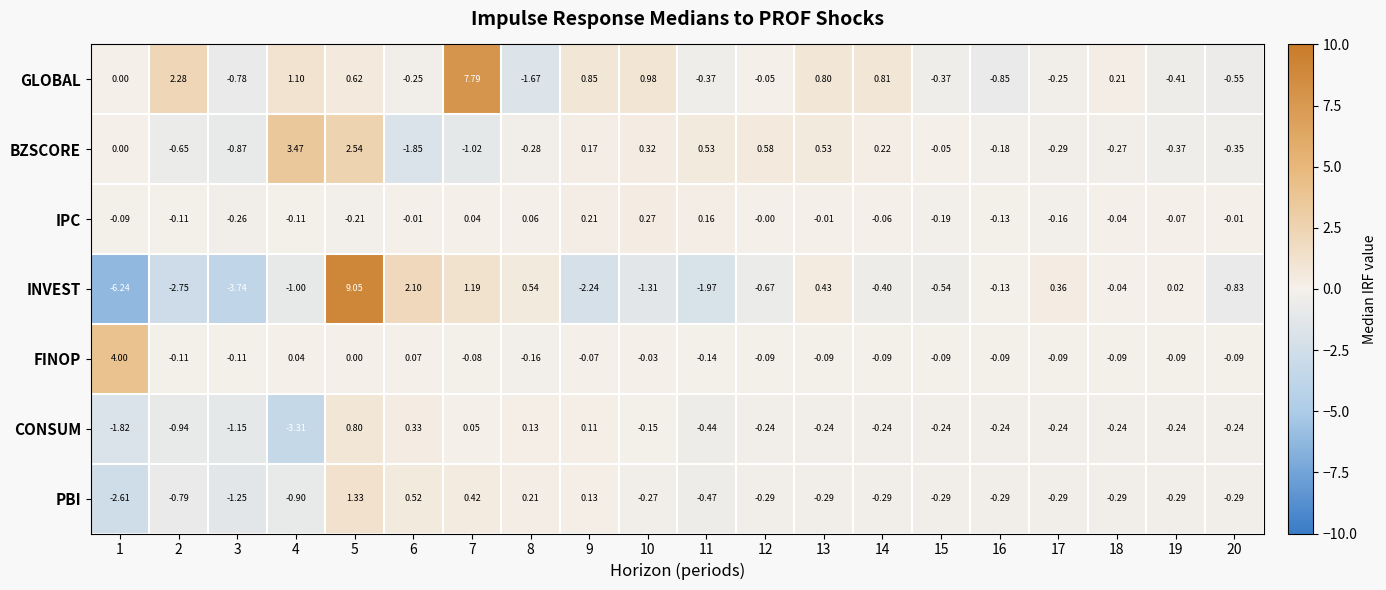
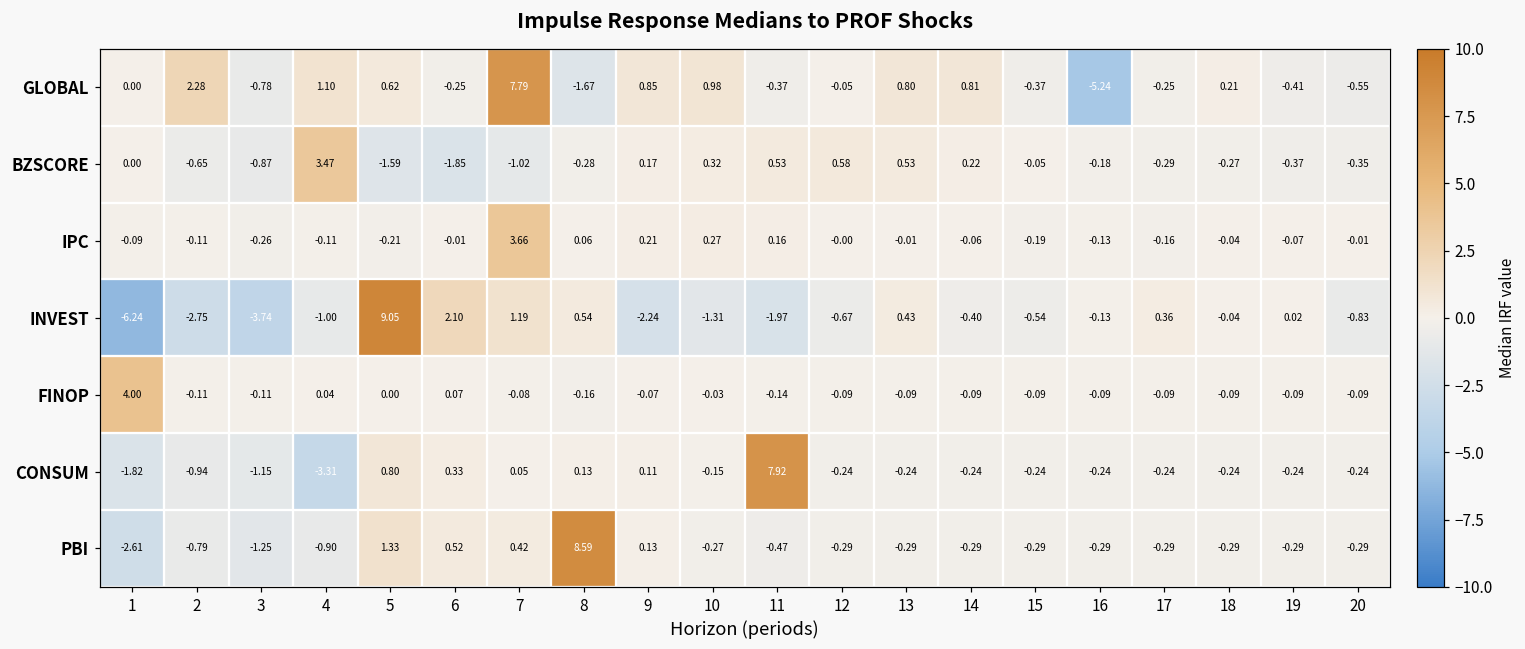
GLOBAL, 16: -0.85 -> -5.24
BZSCORE, 5: 2.54 -> -1.59
IPC, 7: 0.04 -> 3.66
CONSUM, 11: -0.44 -> 7.92
PBI, 8: 0.21 -> 8.59
